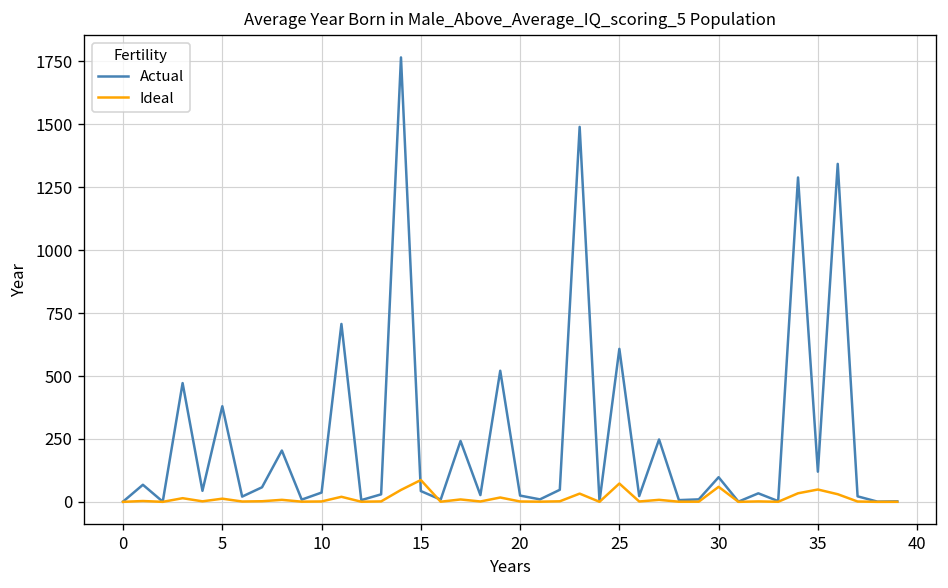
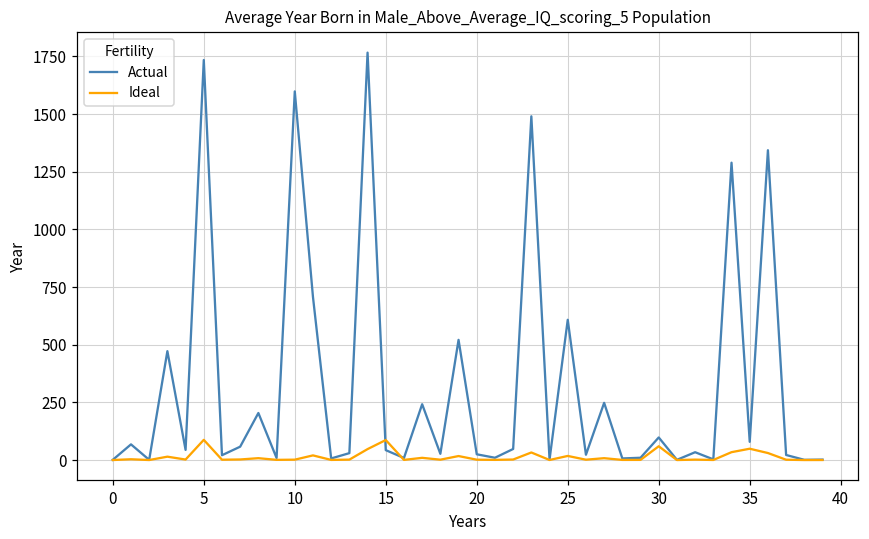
Actual, 5: 380 -> 1730
Ideal, 5: 10 -> 90
Actual, 10: 40 -> 1600
Ideal, 25: 70 -> 20
Actual, 35: 120 -> 80
